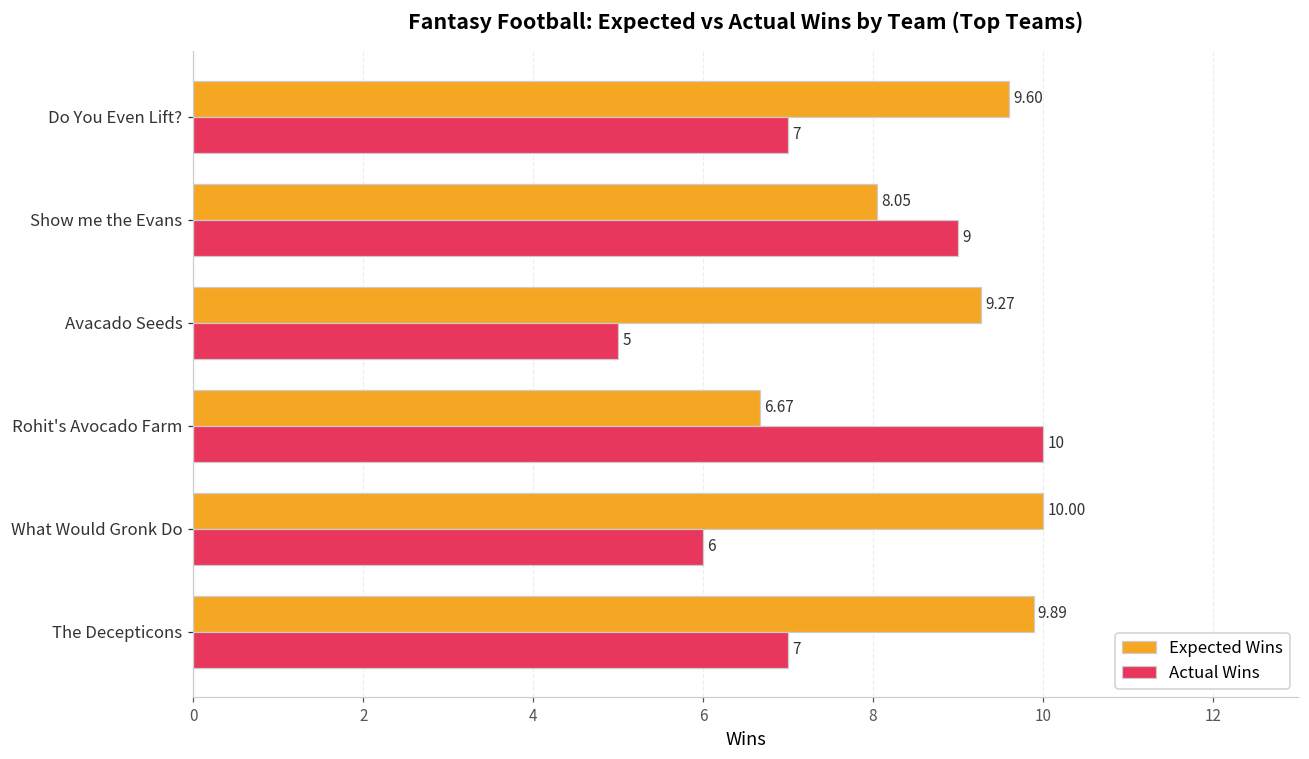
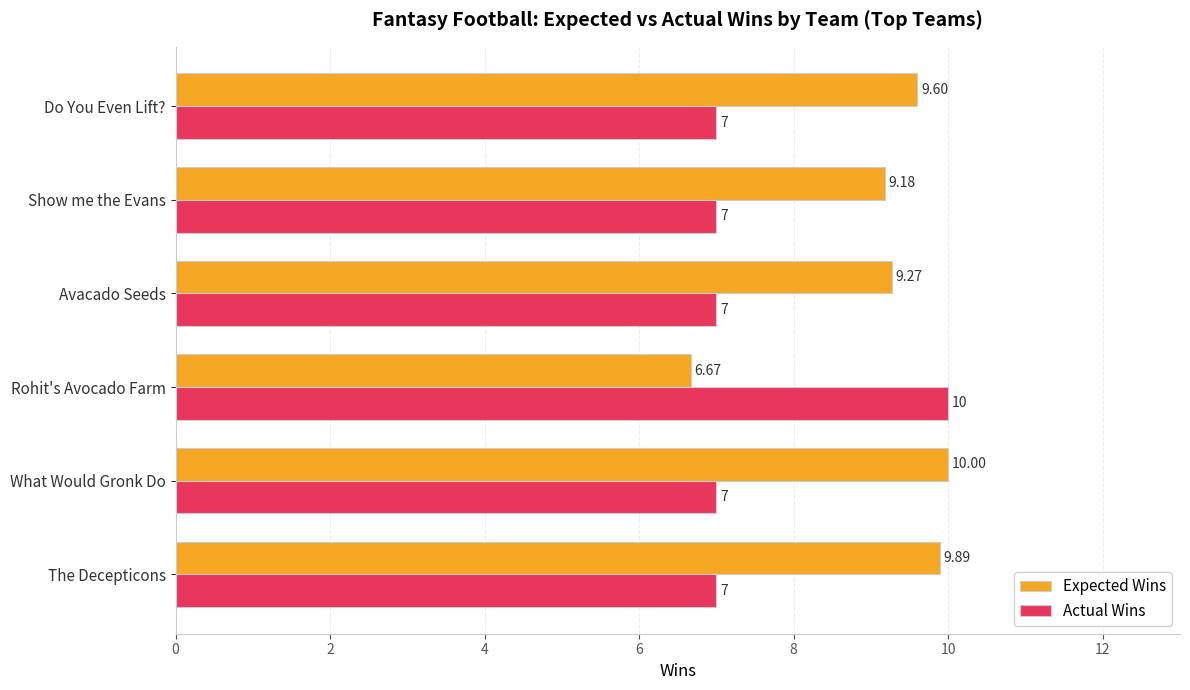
Expected Wins, Show me the Evans: 8.05 -> 9.18
Actual Wins, Show me the Evans: 9 -> 7
Actual Wins, Avacado Seeds: 5 -> 7
Actual Wins, What Would Gronk Do: 6 -> 7
